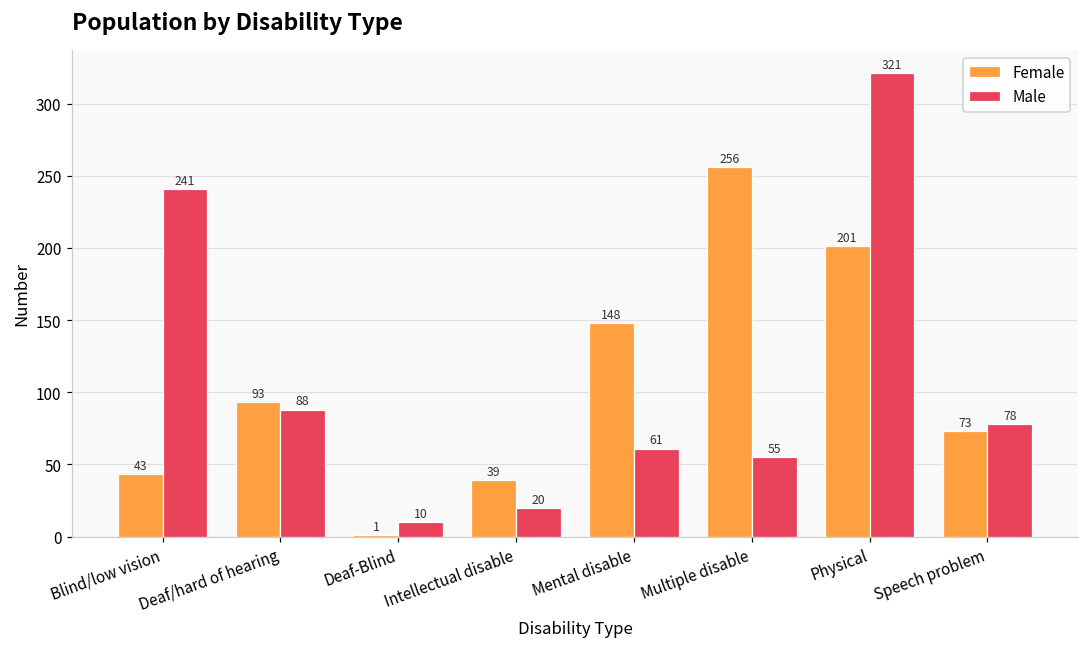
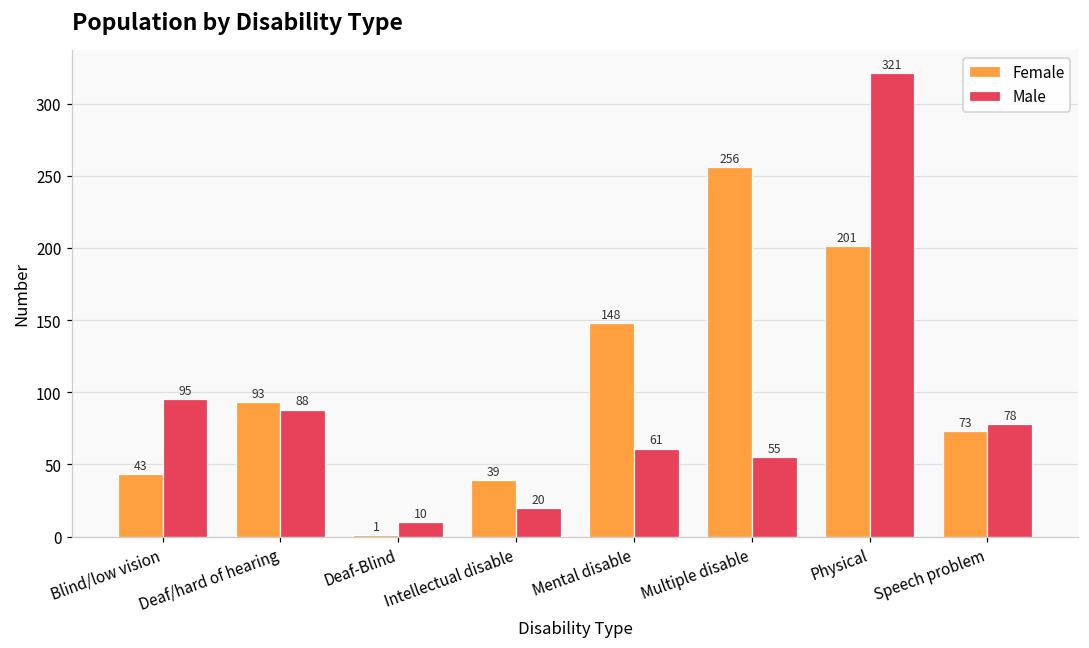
Male, Blind/low vision: 241 -> 95
